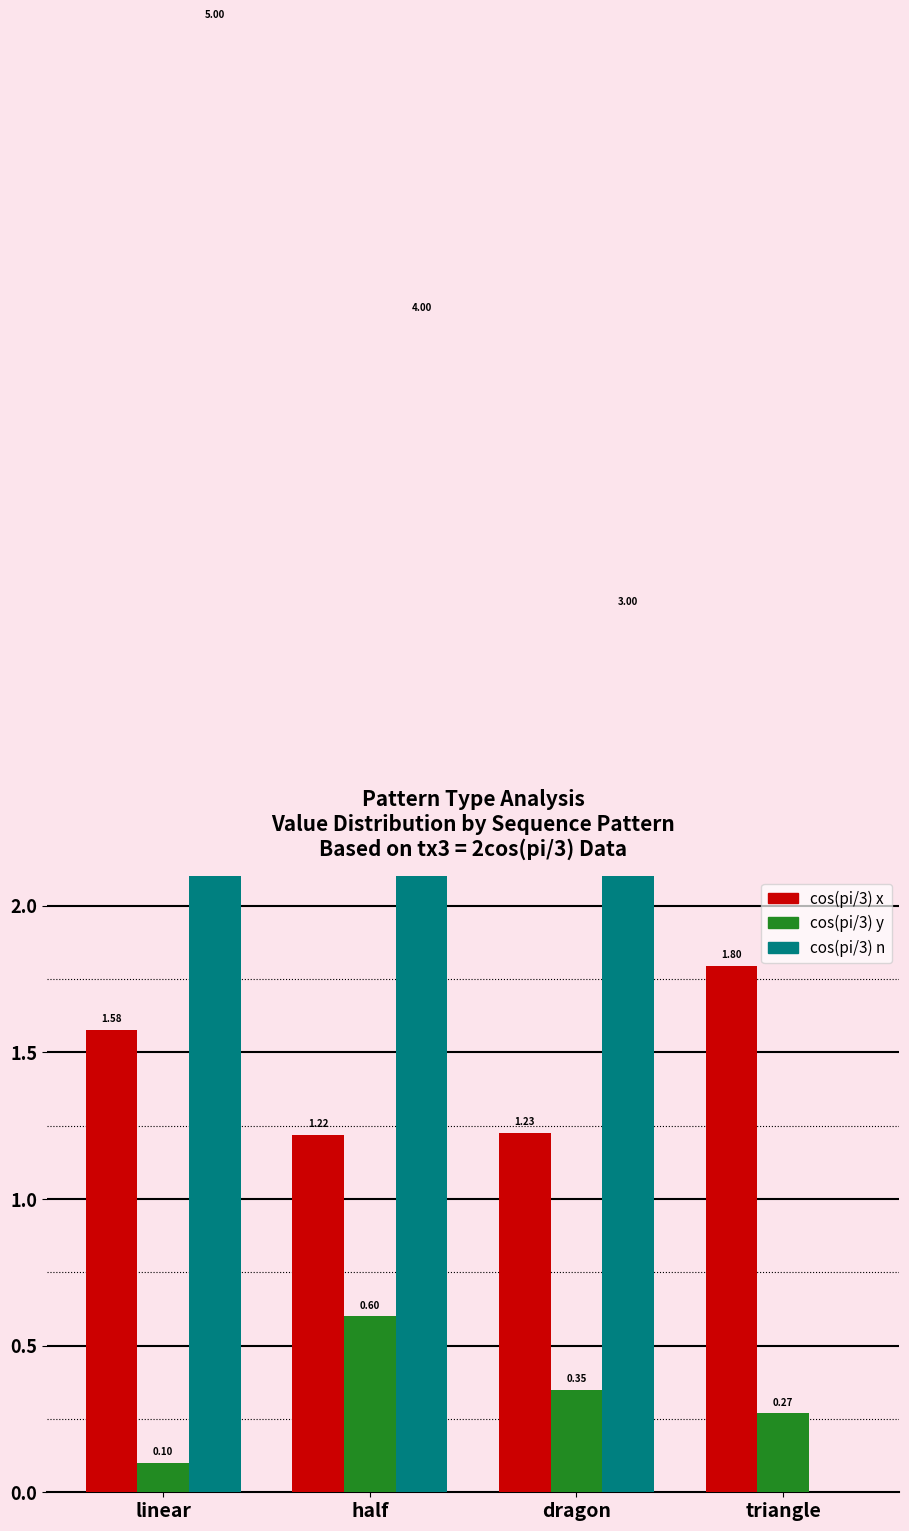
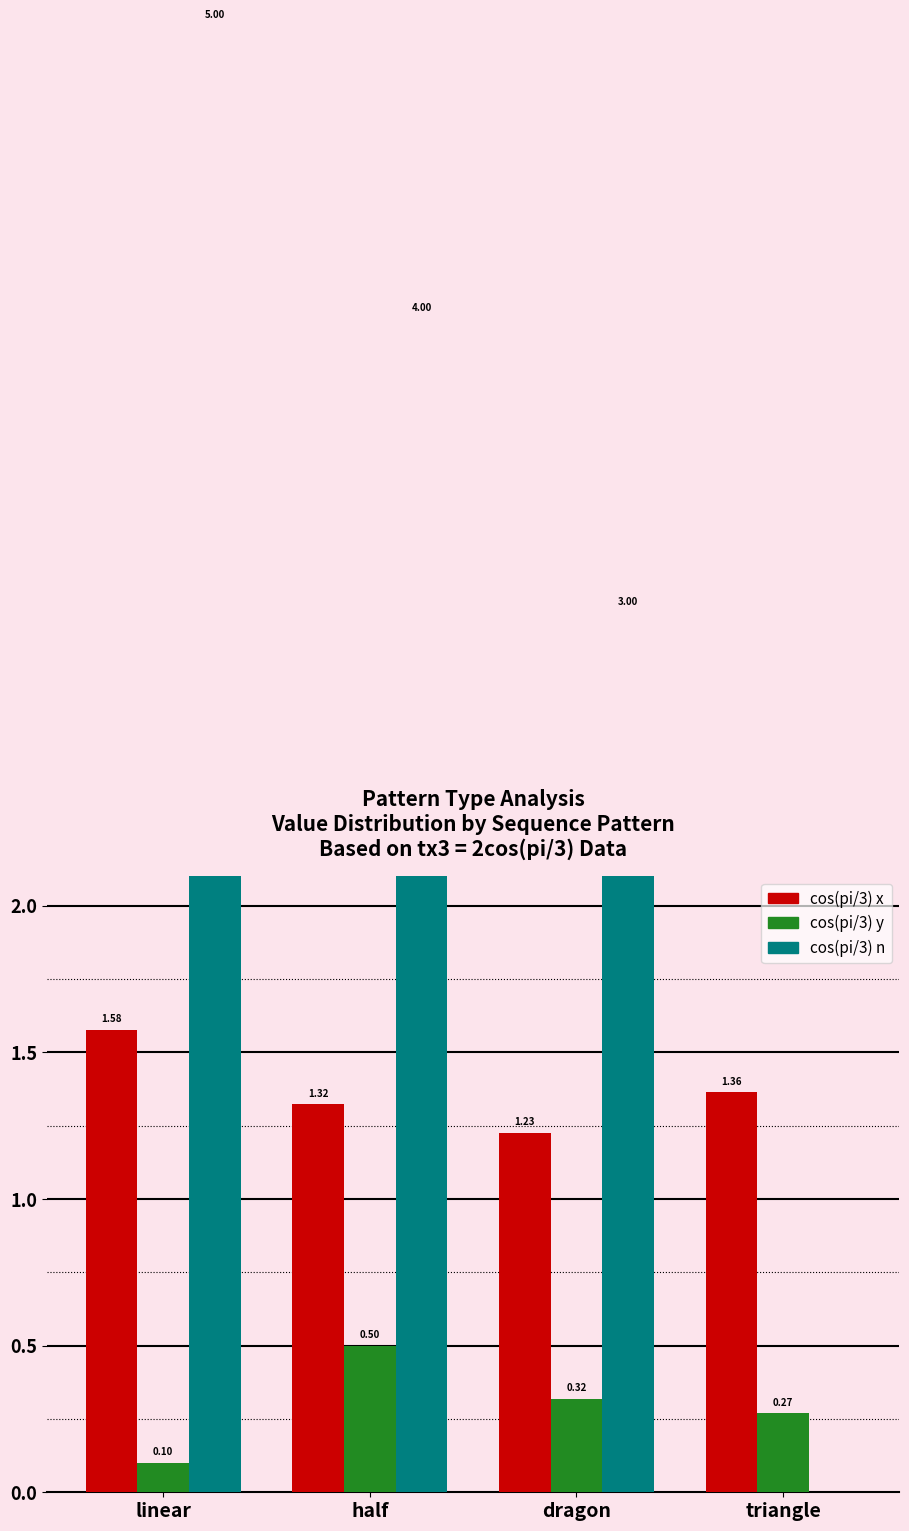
cos(pi/3) x, half: 1.22 -> 1.32
cos(pi/3) y, half: 0.60 -> 0.50
cos(pi/3) y, dragon: 0.35 -> 0.32
cos(pi/3) x, triangle: 1.80 -> 1.36
